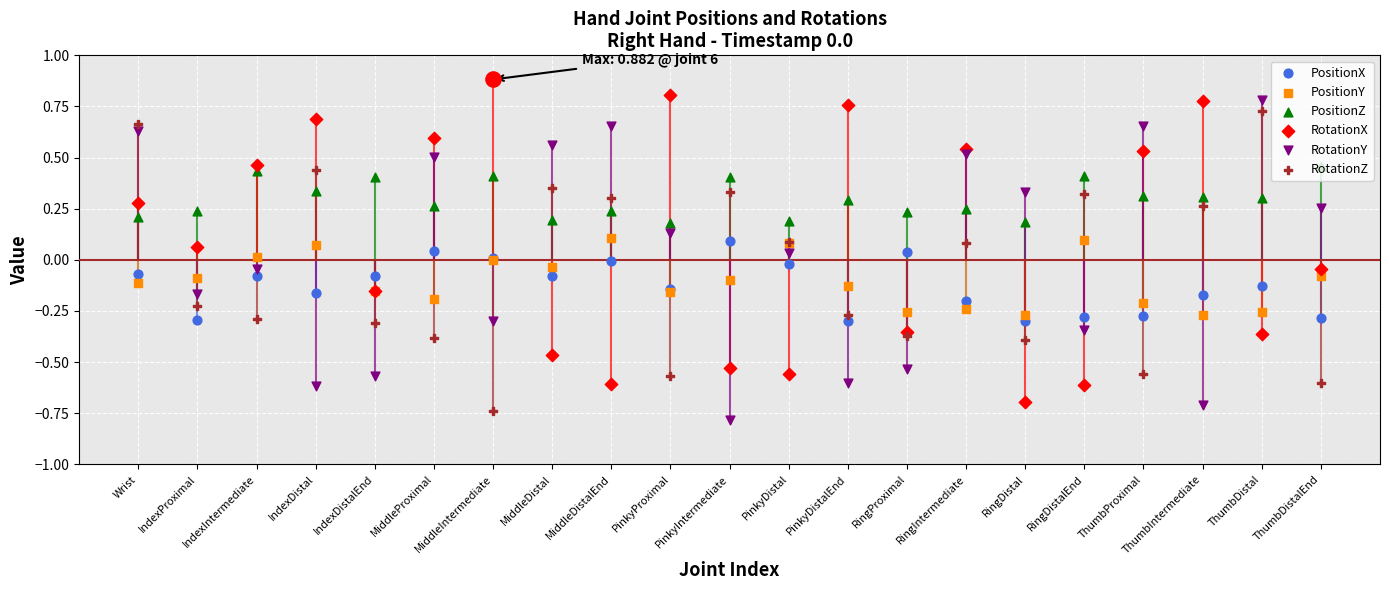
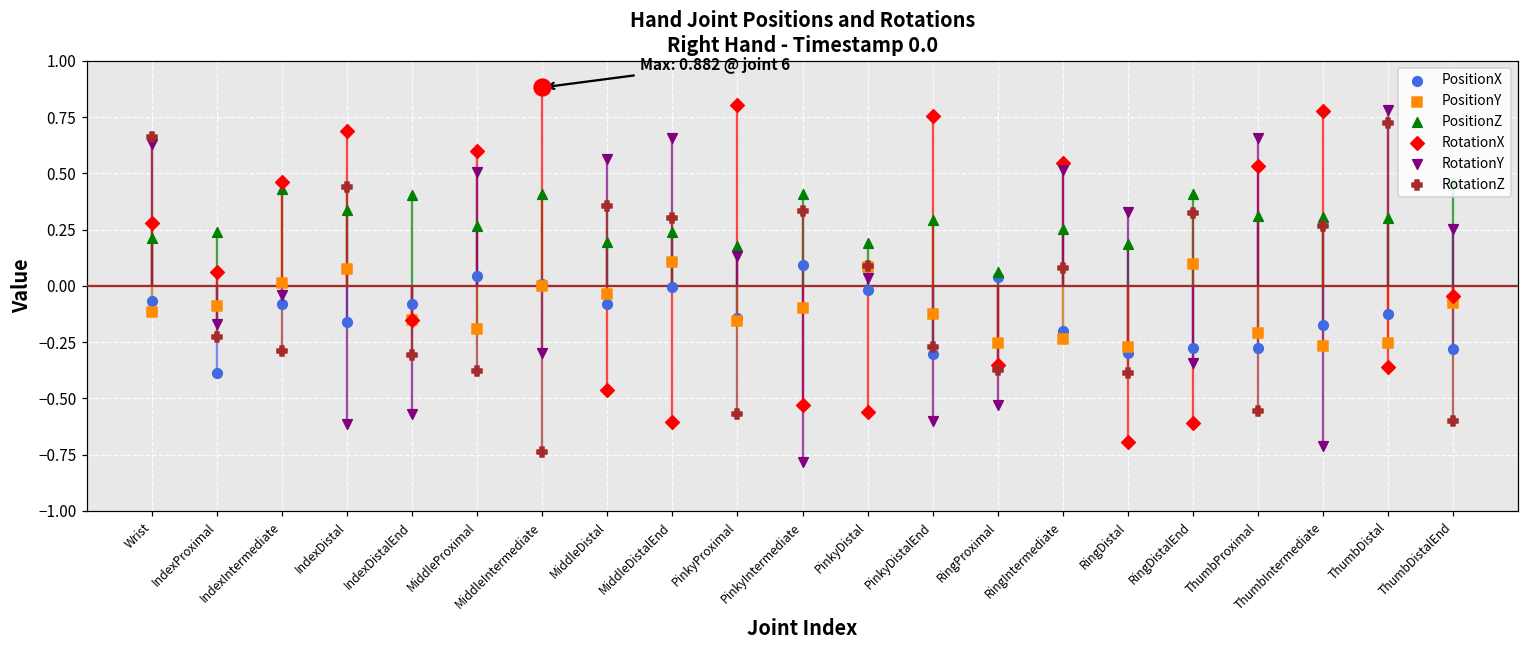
PositionX, IndexProximal: -0.29 -> -0.39
PositionZ, RingProximal: 0.23 -> 0.06
